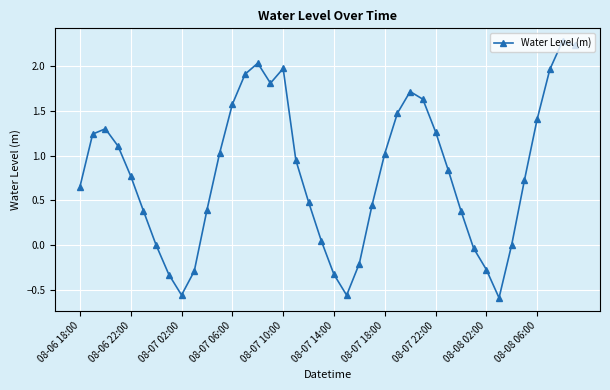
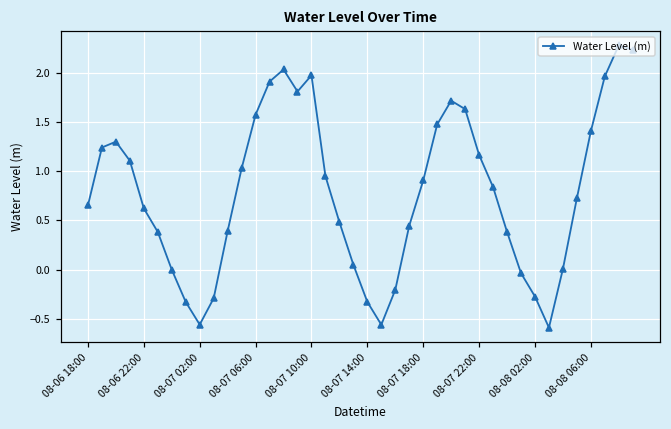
08-06 22:00: 0.8 -> 0.6
08-07 18:00: 1.0 -> 0.9
08-07 22:00: 1.3 -> 1.2
